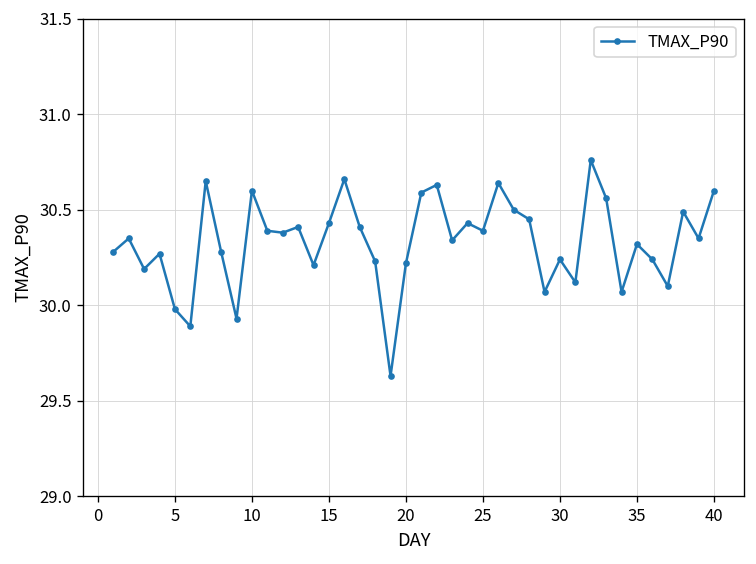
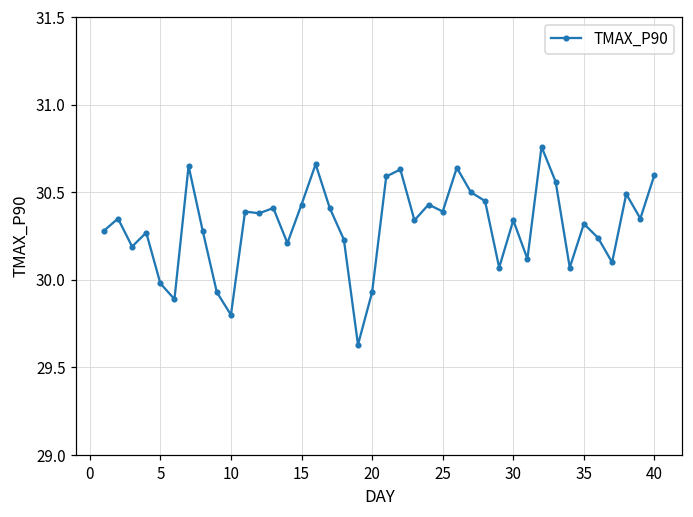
10: 30.6 -> 29.8
20: 30.22 -> 29.93
30: 30.24 -> 30.34
